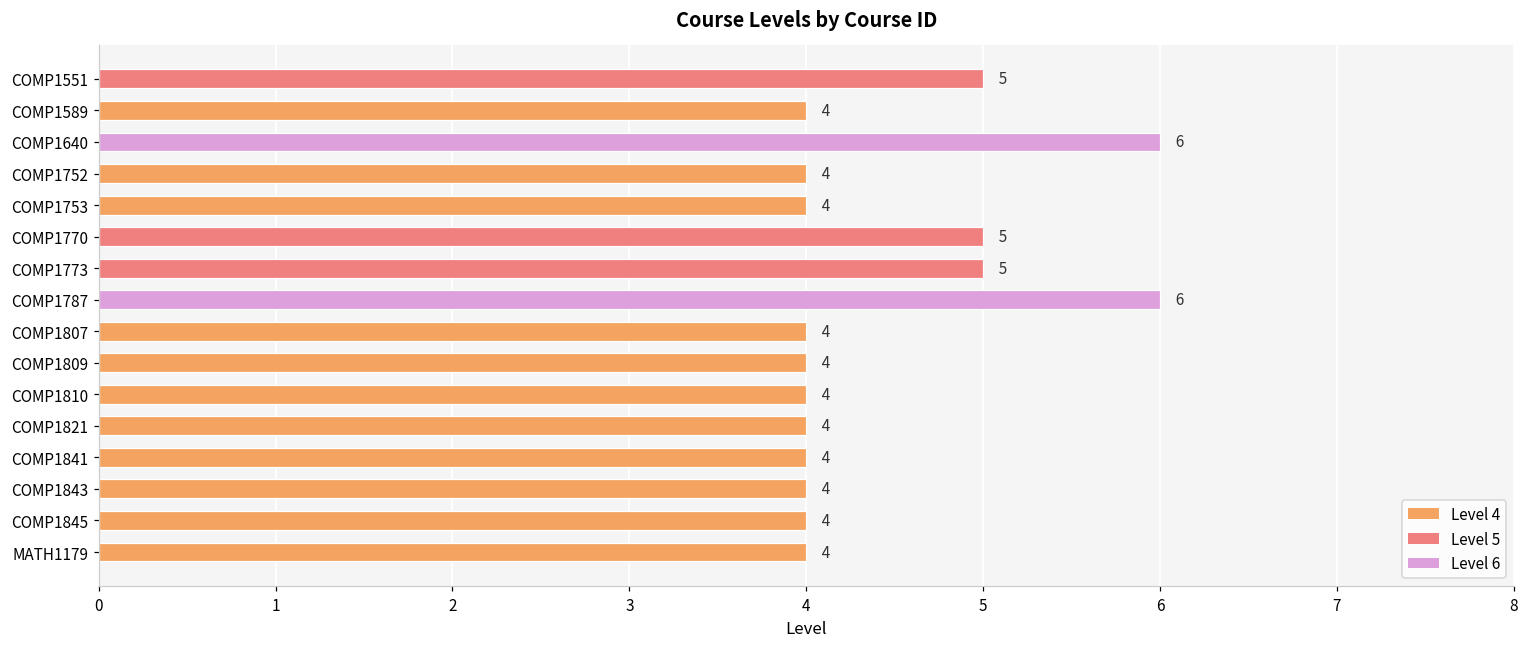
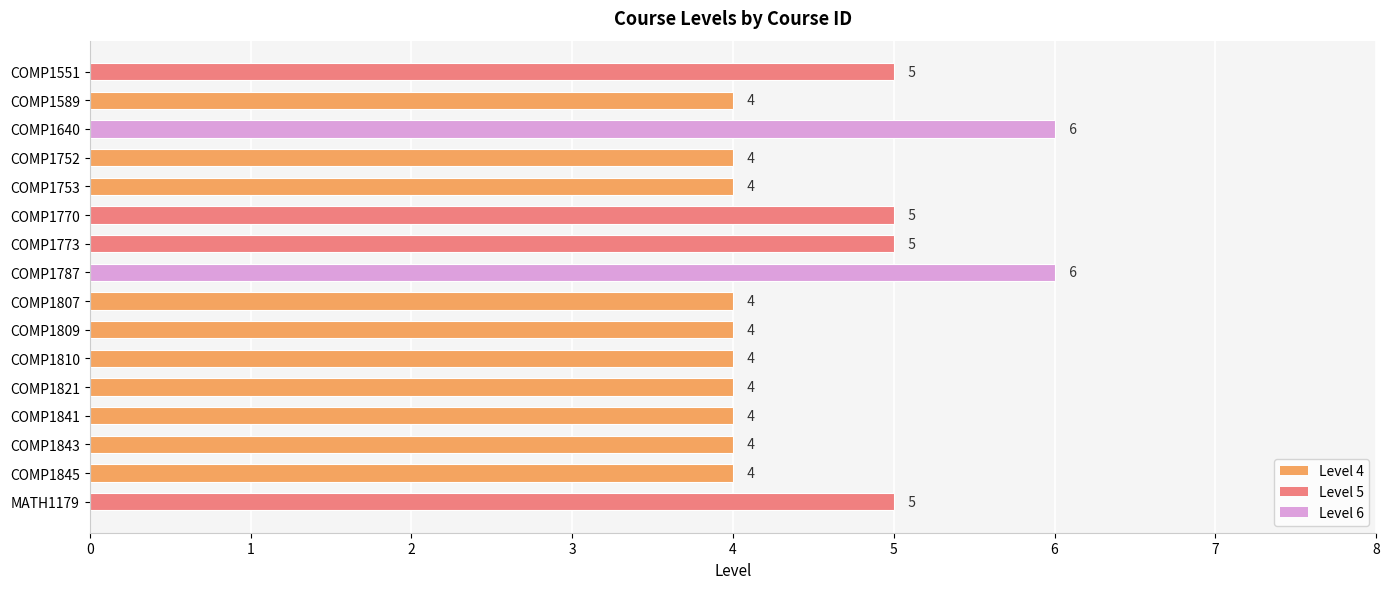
MATH1179: 4 -> 5
